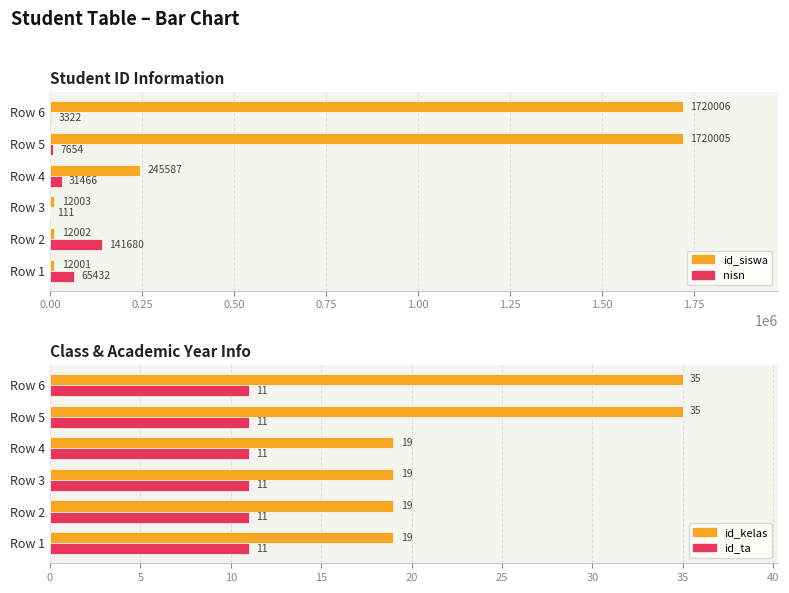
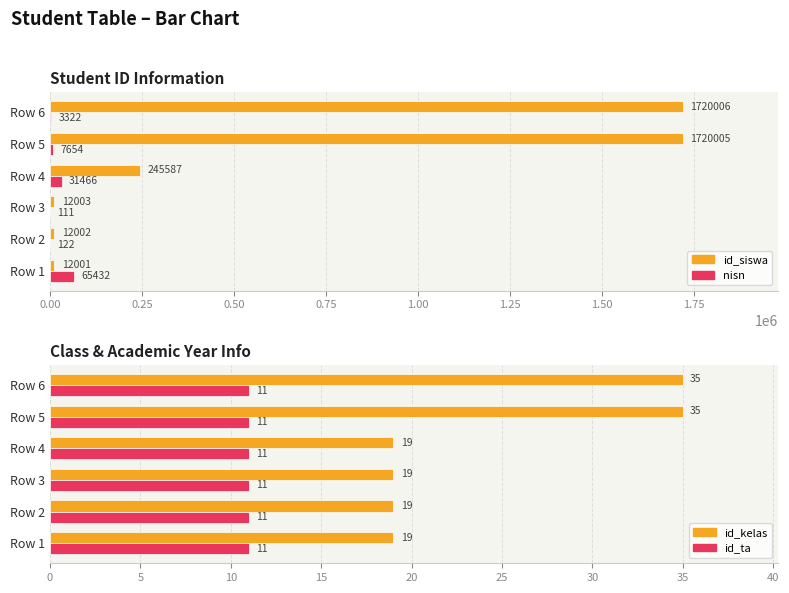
Student ID Information, nisn, Row 2: 141680 -> 122
